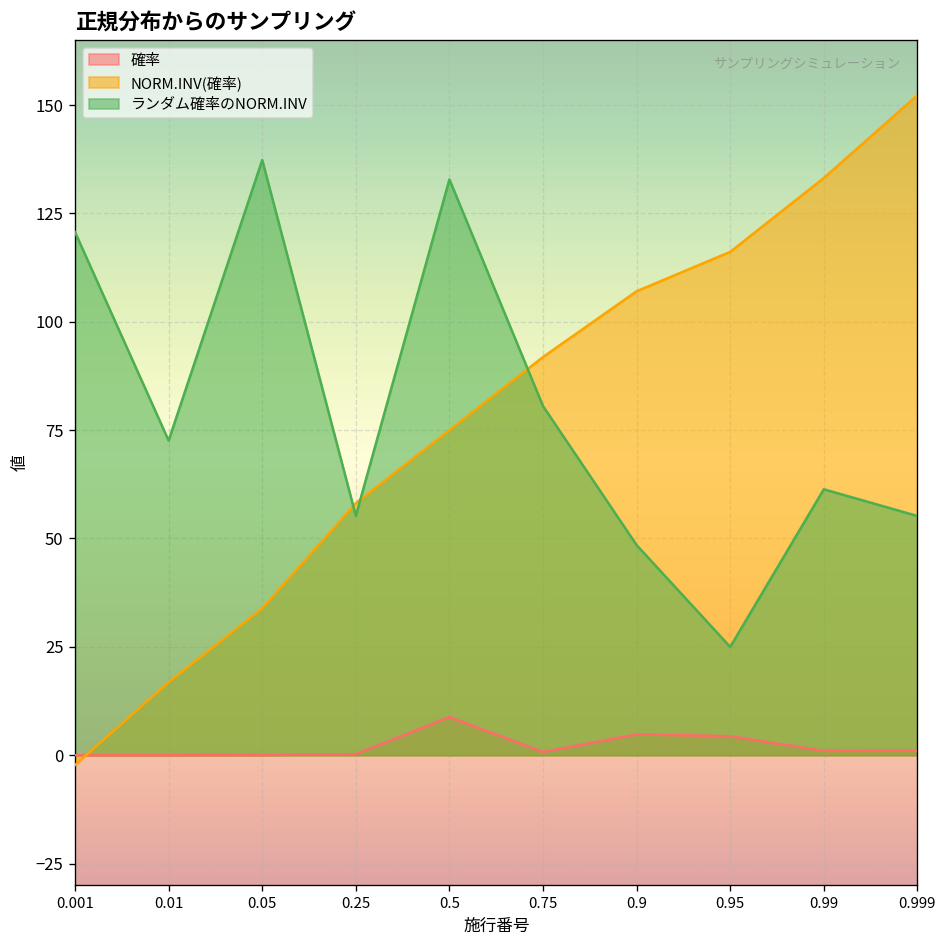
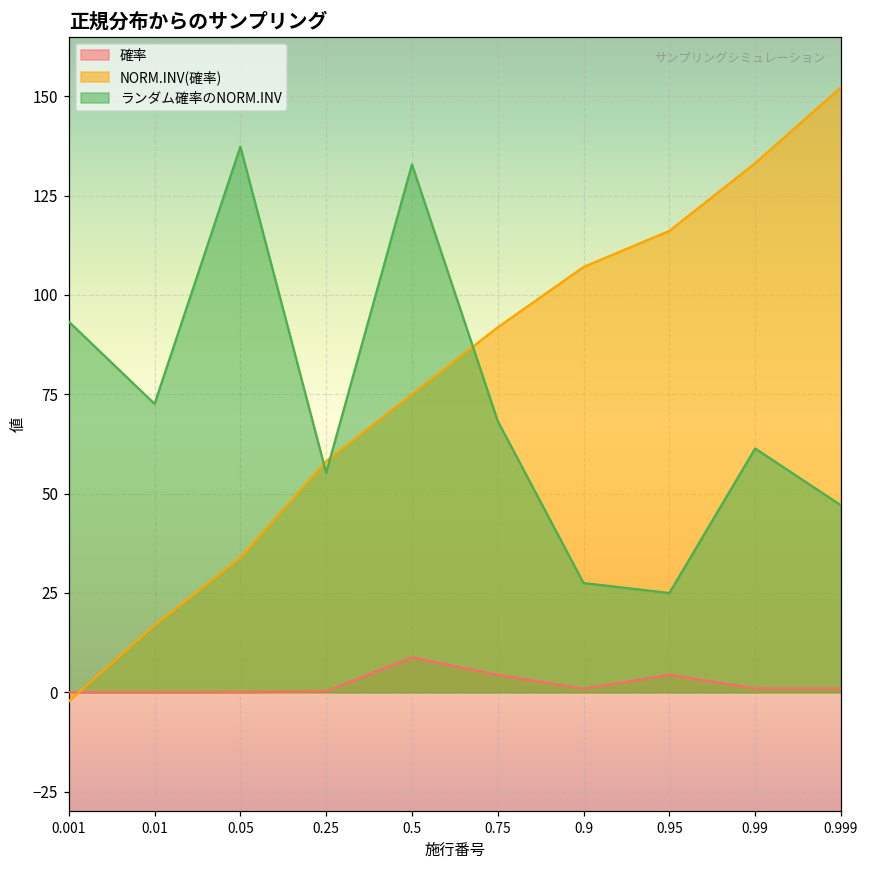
ランダム確率のNORM.INV, 0.001: 121 -> 93
確率, 0.75: 1 -> 4
ランダム確率のNORM.INV, 0.75: 81 -> 68
確率, 0.9: 5 -> 1
ランダム確率のNORM.INV, 0.9: 48 -> 27
ランダム確率のNORM.INV, 0.999: 55 -> 47
